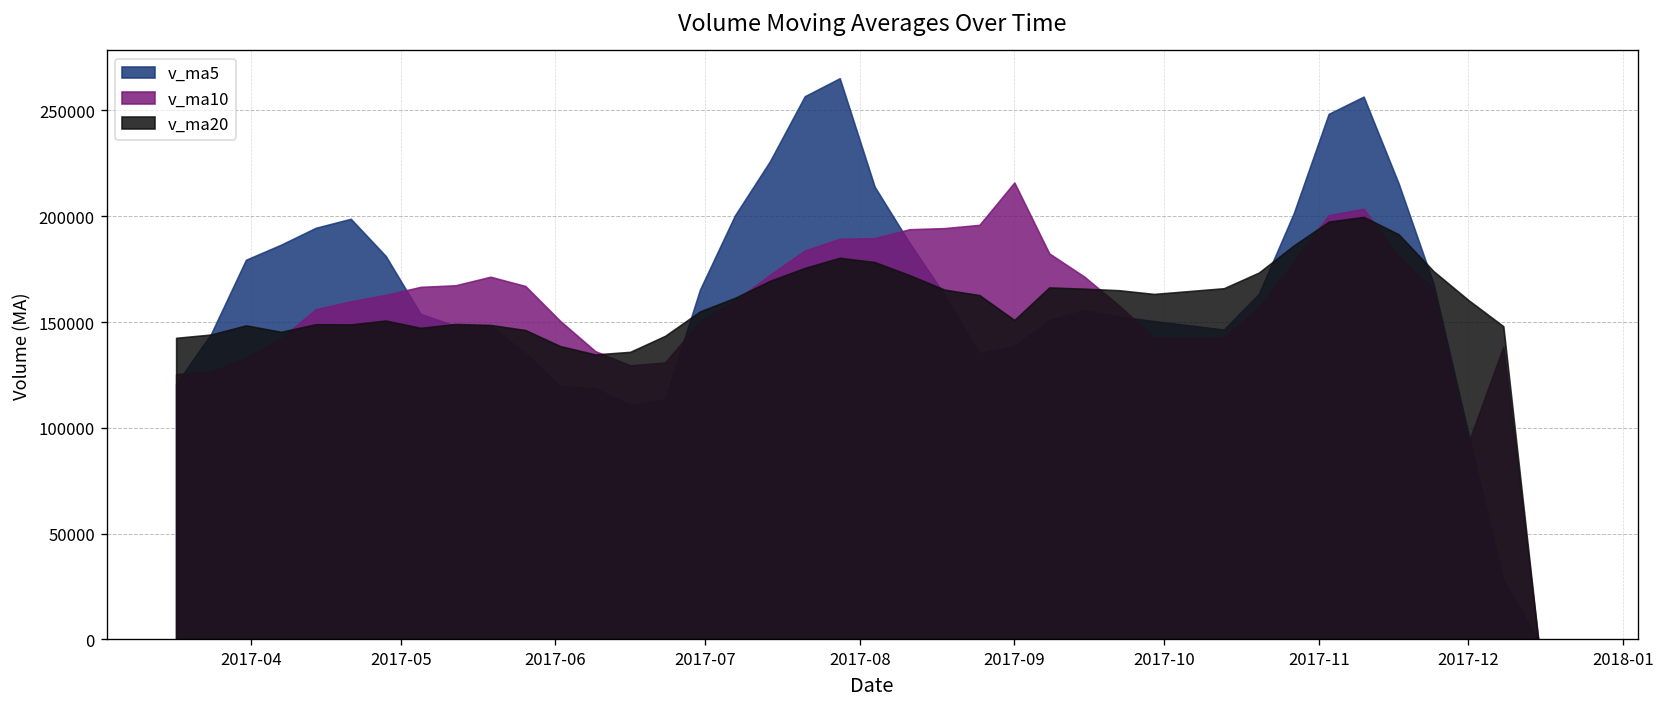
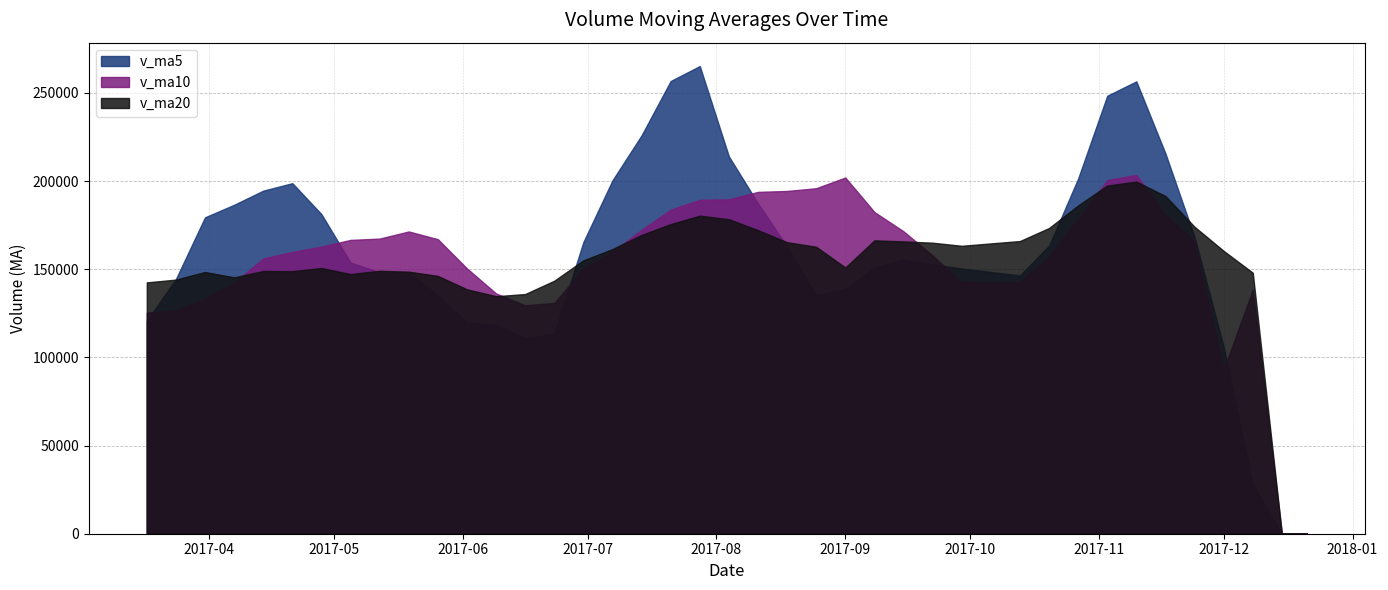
v_ma10, 2017-09: 216000 -> 202000
v_ma5, 2017-12: 97000 -> 106000
